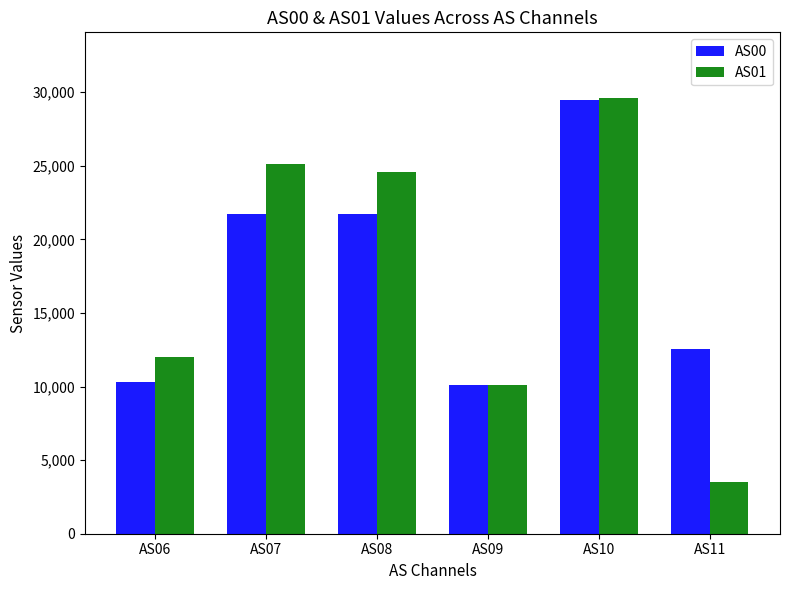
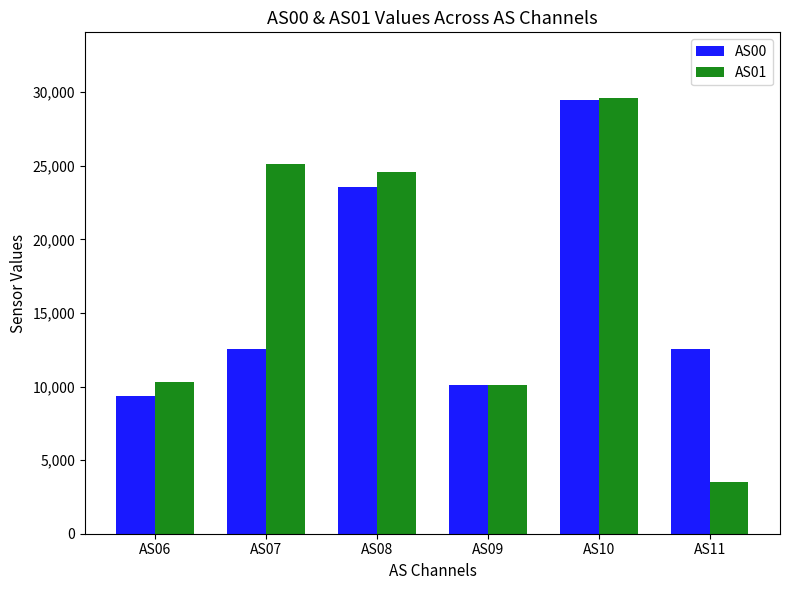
AS00, AS06: 10,300 -> 9,400
AS01, AS06: 12,000 -> 10,300
AS00, AS07: 21,700 -> 12,600
AS00, AS08: 21,700 -> 23,500
